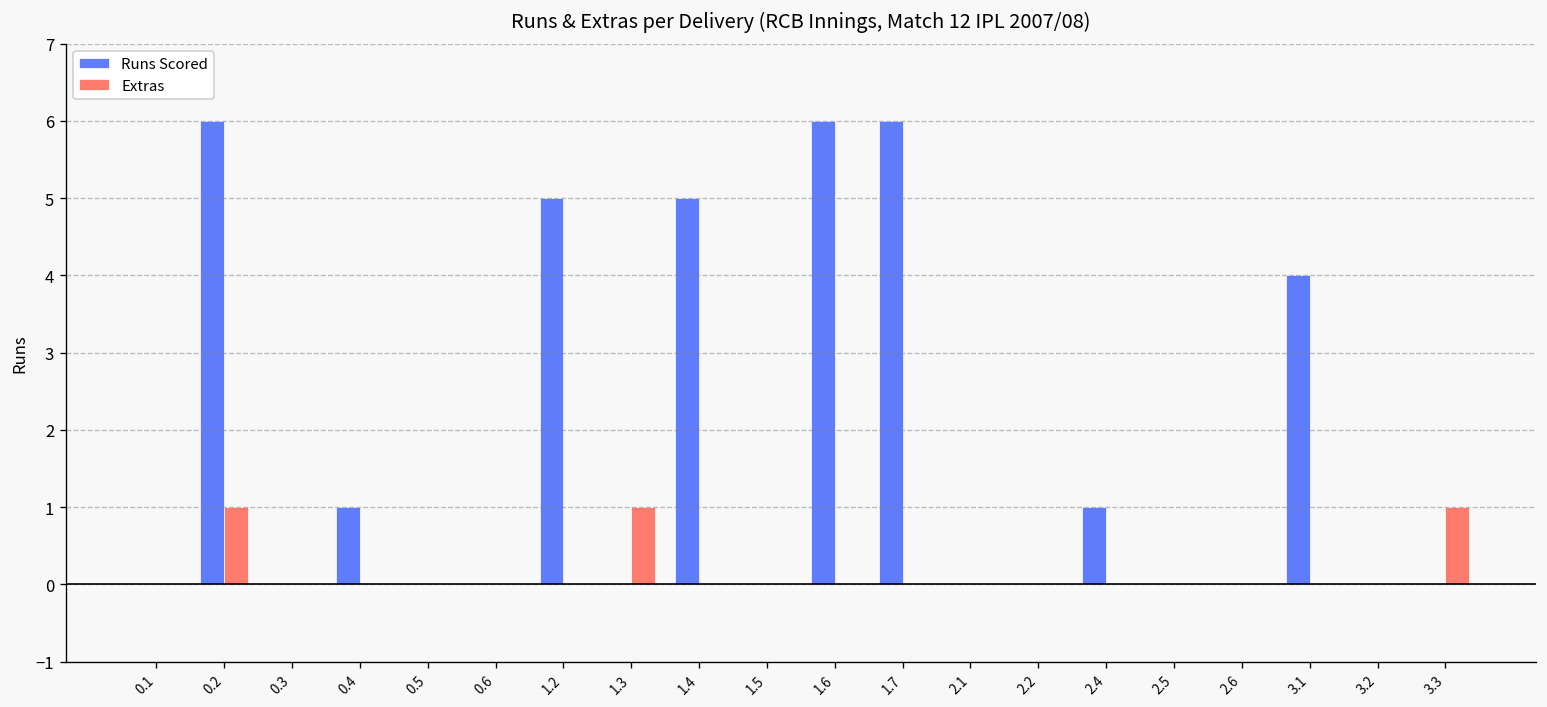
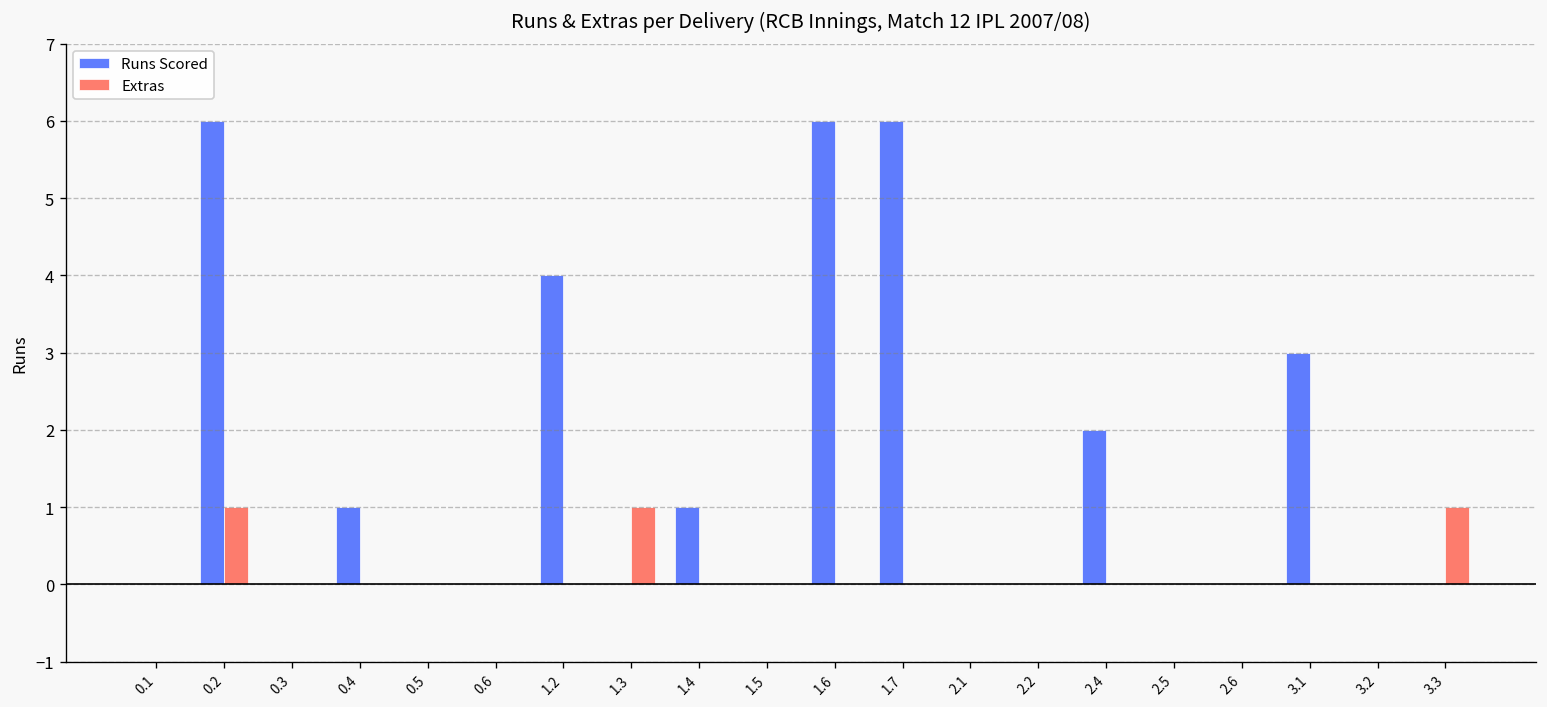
Runs Scored, 1.2: 5 -> 4
Runs Scored, 1.4: 5 -> 1
Runs Scored, 2.4: 1 -> 2
Runs Scored, 3.1: 4 -> 3
